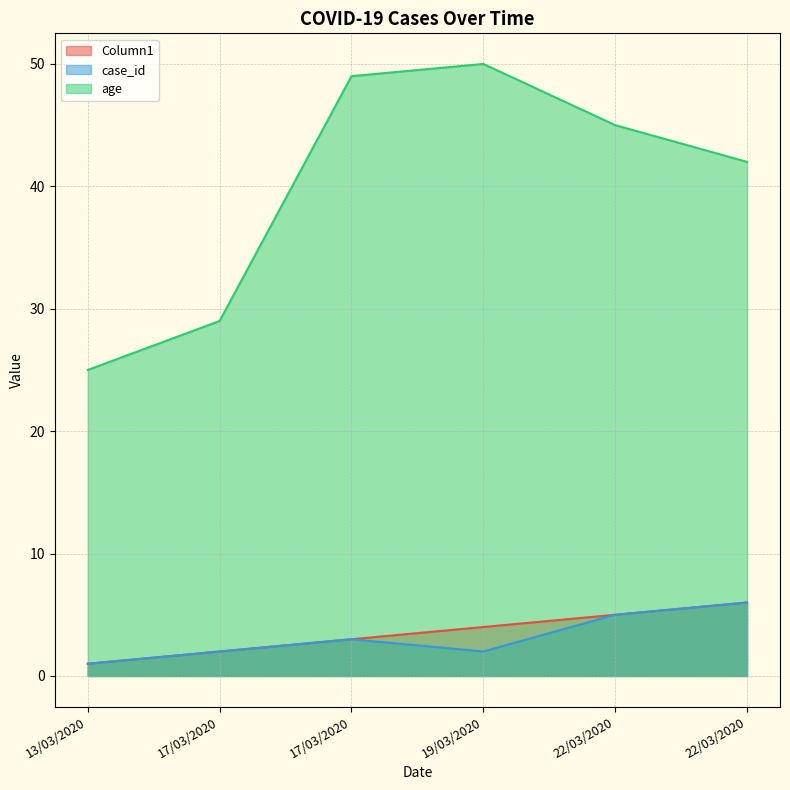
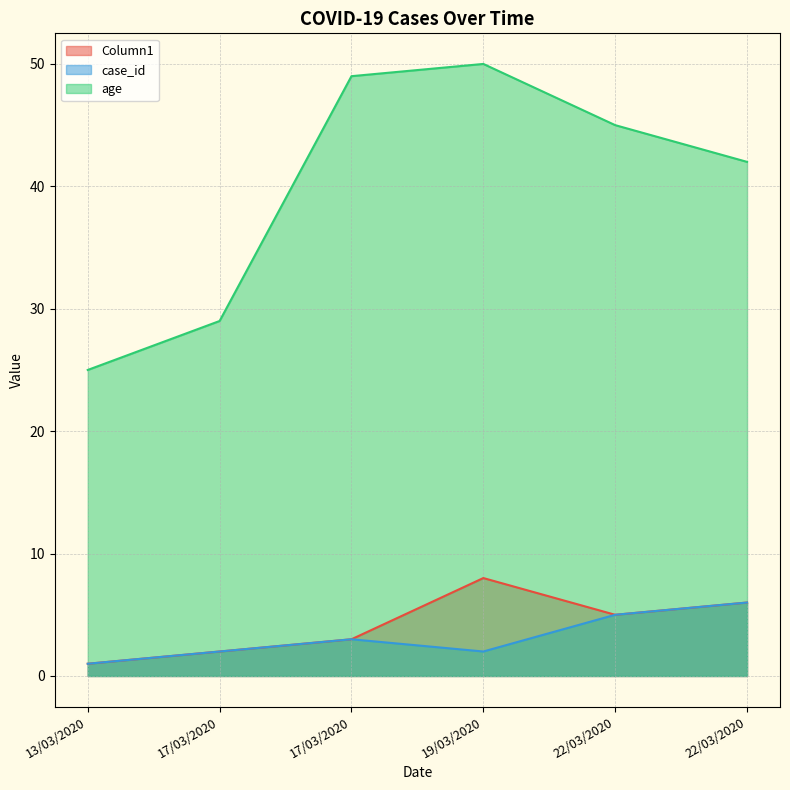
Column1, 19/03/2020: 4 -> 8
